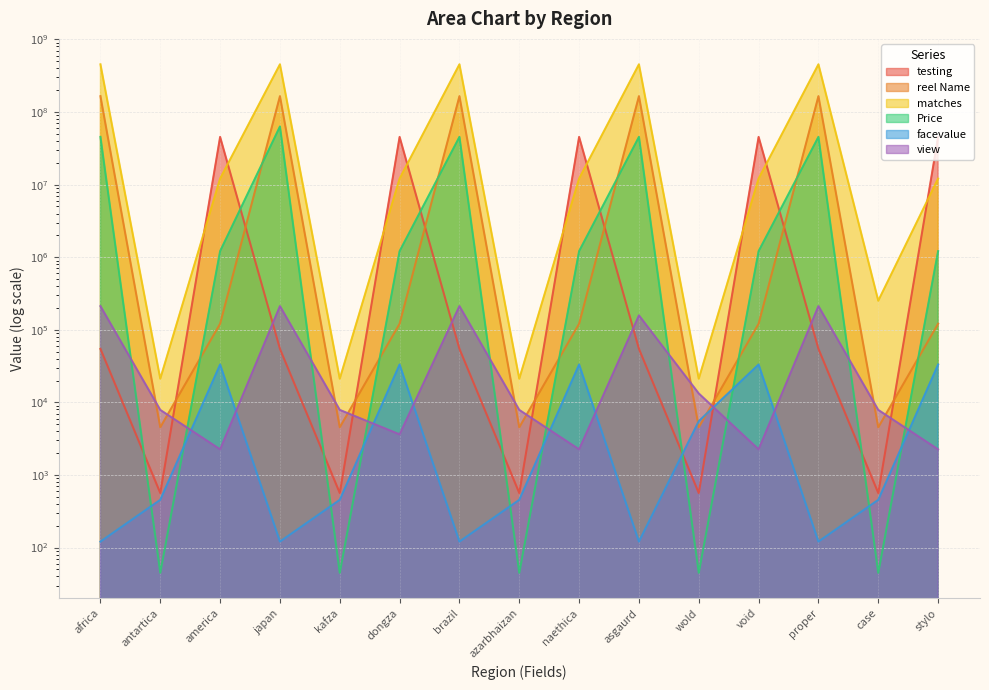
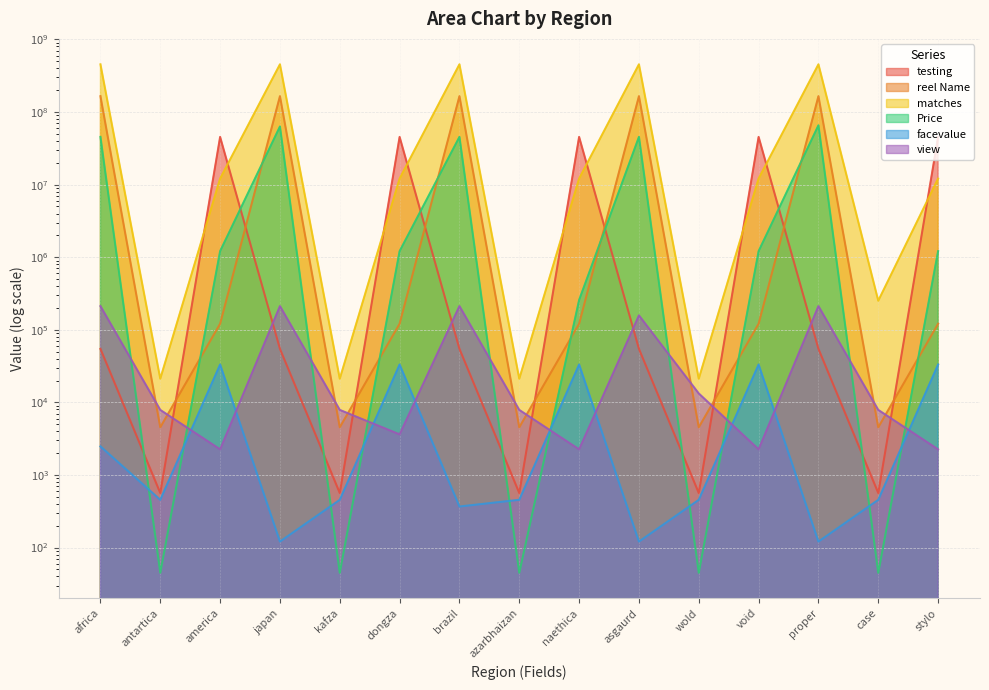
facevalue, africa: 120 -> 2500
facevalue, brazil: 120 -> 400
Price, naethica: 1200000 -> 260000
facevalue, wold: 6000 -> 500
Price, proper: 50000000 -> 70000000
